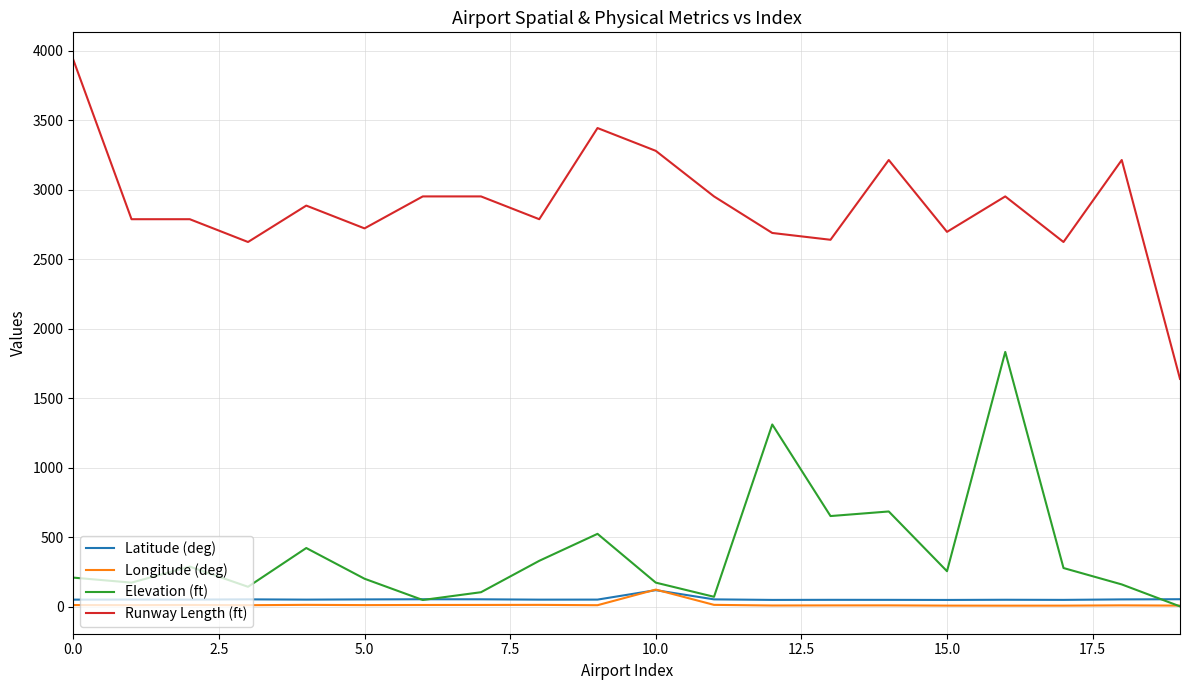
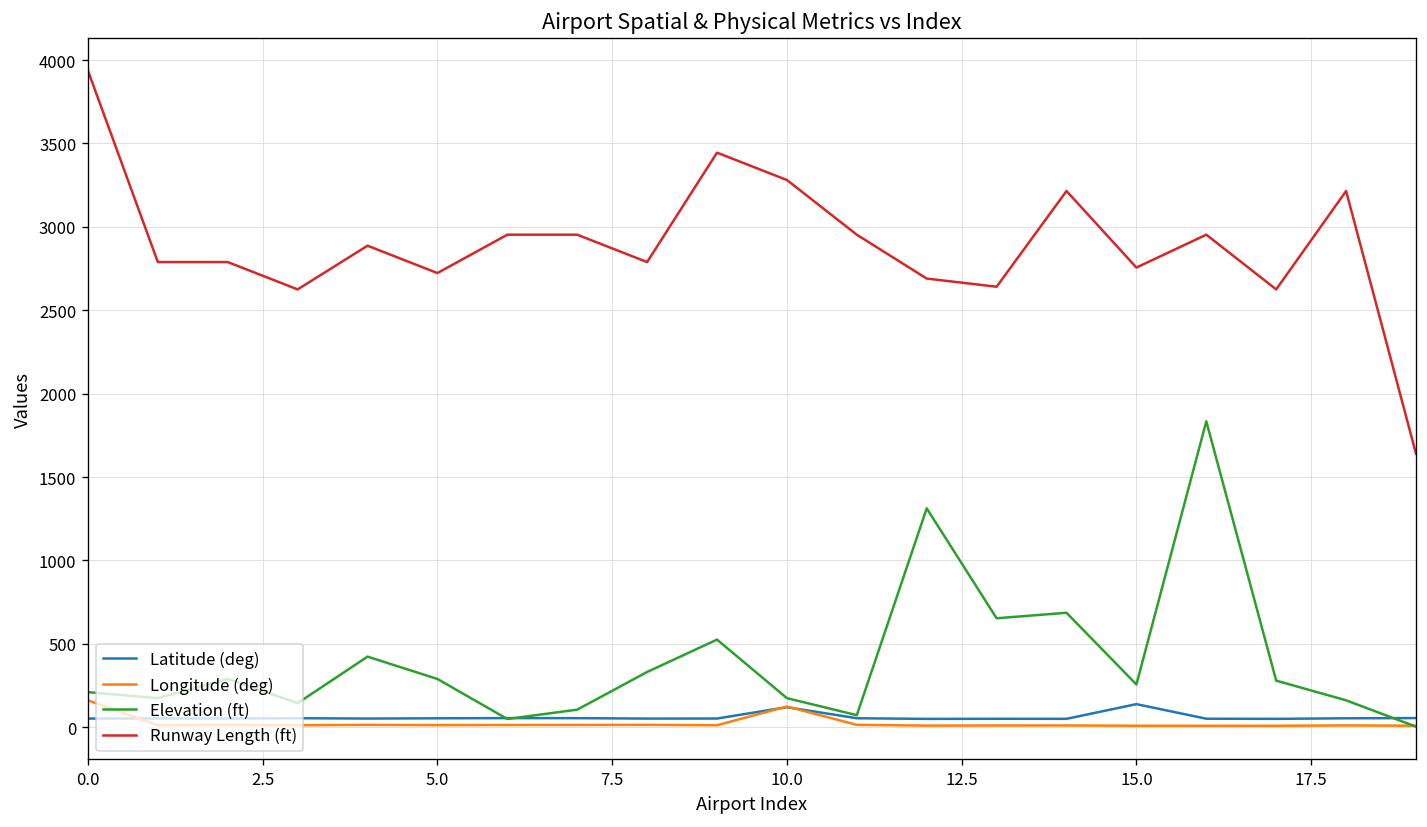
Longitude (deg), 0.0: 10 -> 160
Elevation (ft), 5.0: 200 -> 290
Latitude (deg), 15.0: 50 -> 140
Runway Length (ft), 15.0: 2700 -> 2760
